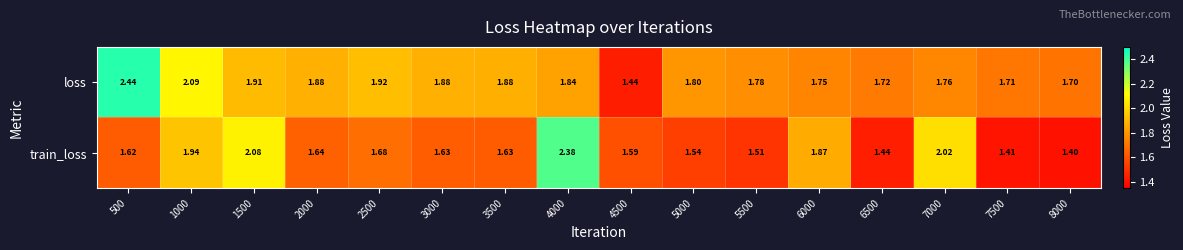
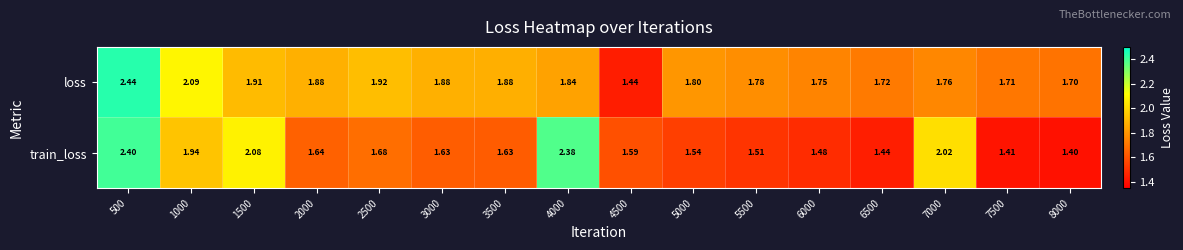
train_loss, 500: 1.62 -> 2.40
train_loss, 6000: 1.87 -> 1.48
